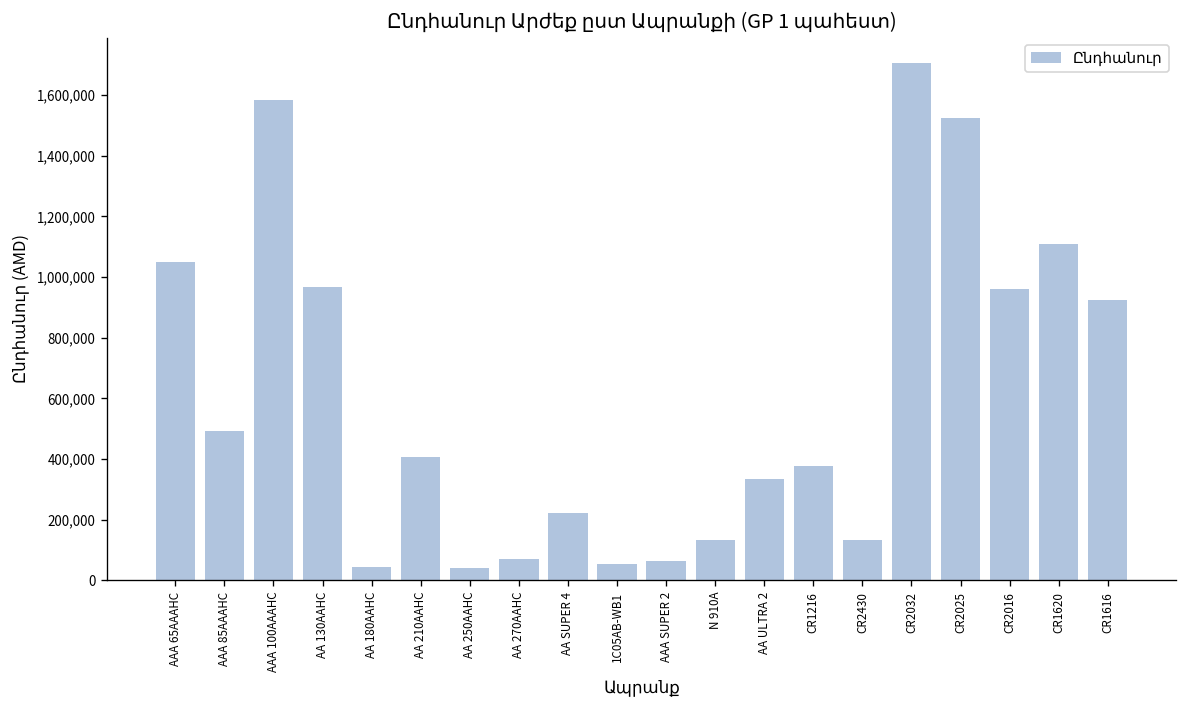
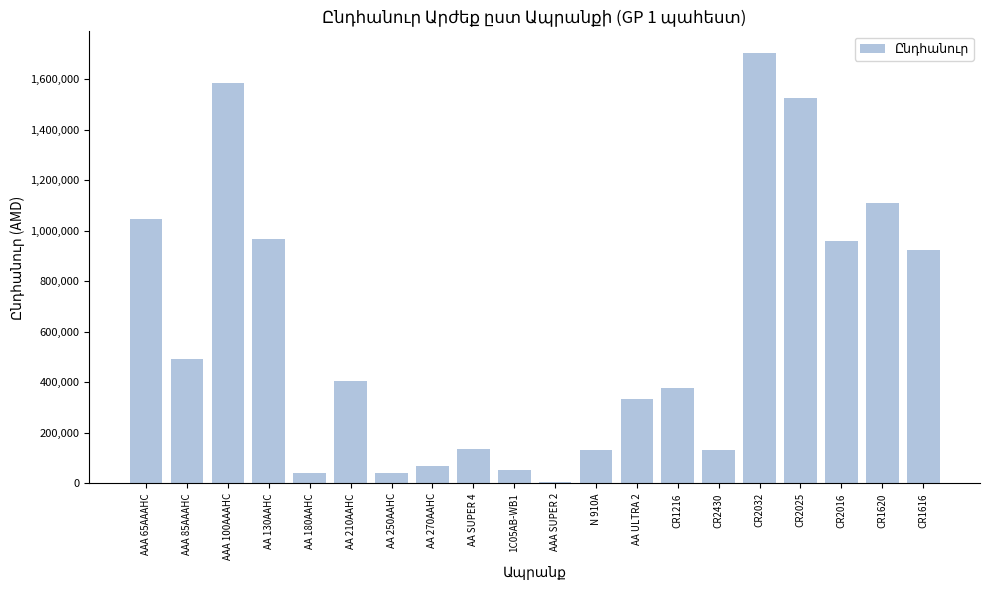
AA SUPER 4: 220,000 -> 140,000
AAA SUPER 2: 60,000 -> 0
